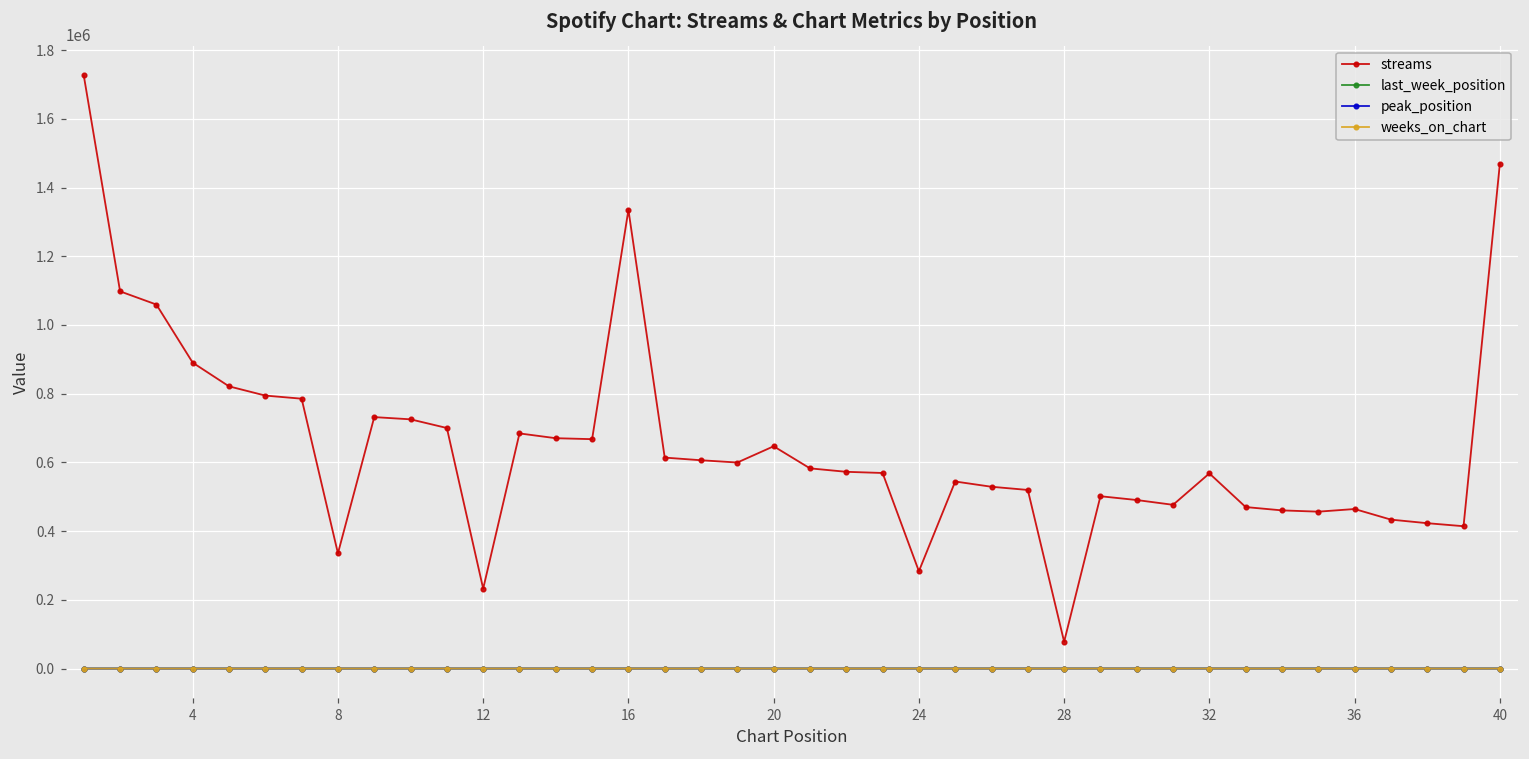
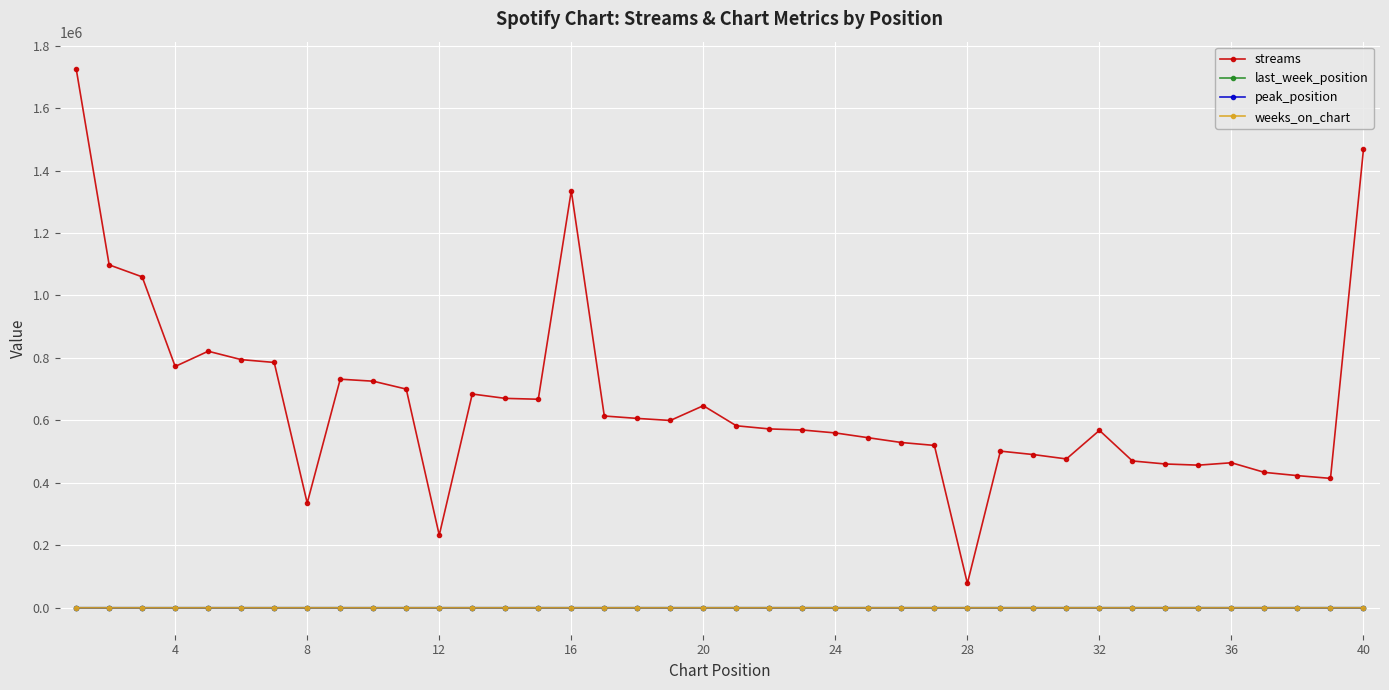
streams, 4: 890000 -> 770000
streams, 24: 280000 -> 560000
